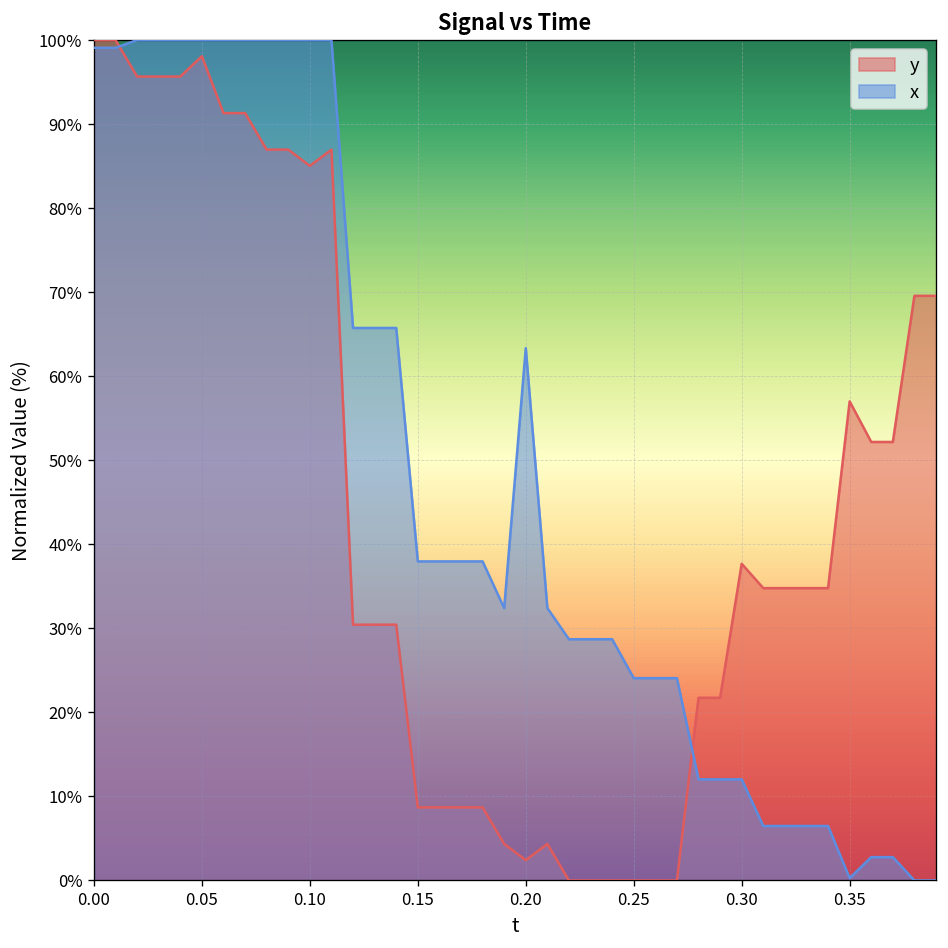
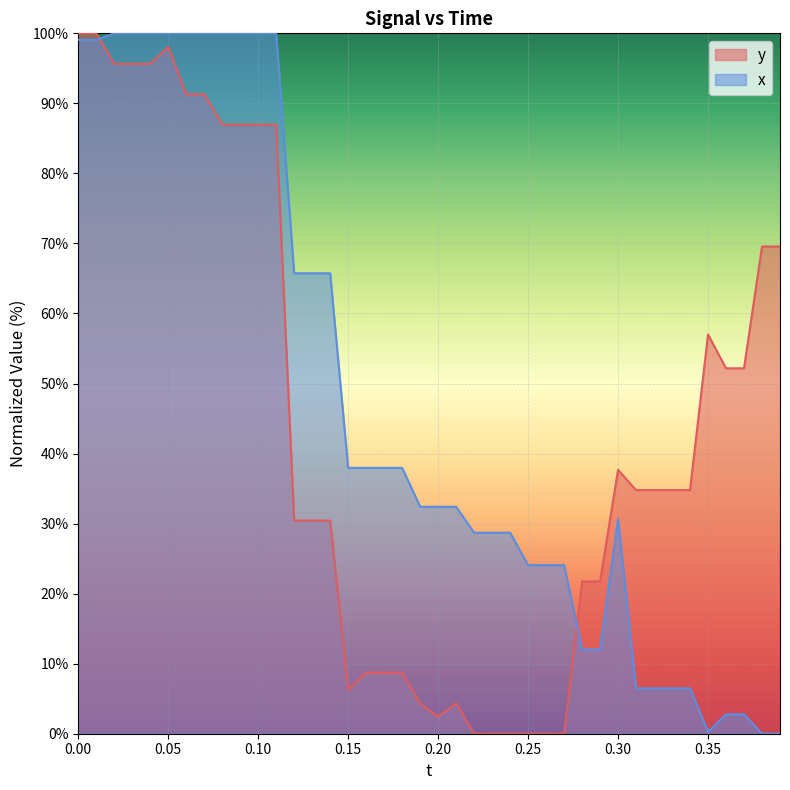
y, 0.10: 85% -> 87%
y, 0.15: 9% -> 6%
x, 0.20: 63% -> 32%
x, 0.30: 12% -> 31%
